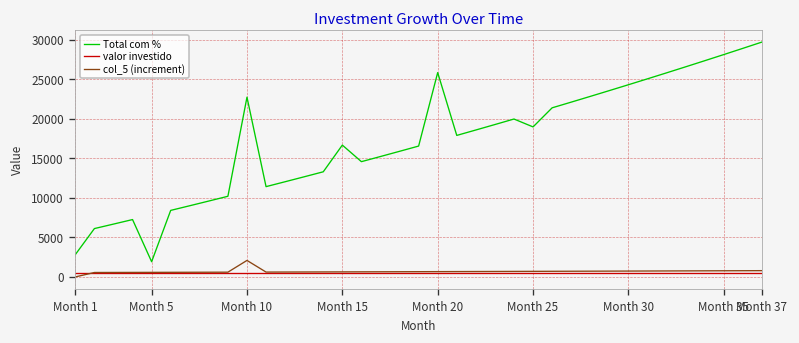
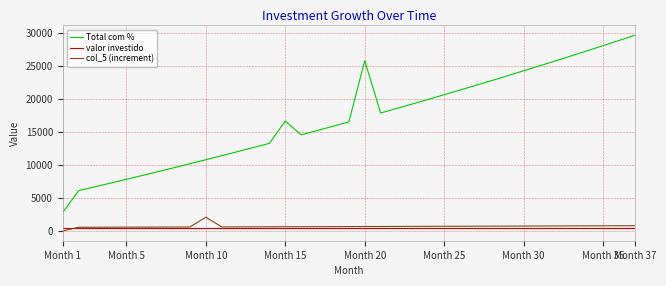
Total com %, Month 5: 2000 -> 8000
Total com %, Month 10: 23000 -> 11000
Total com %, Month 25: 19000 -> 21000
